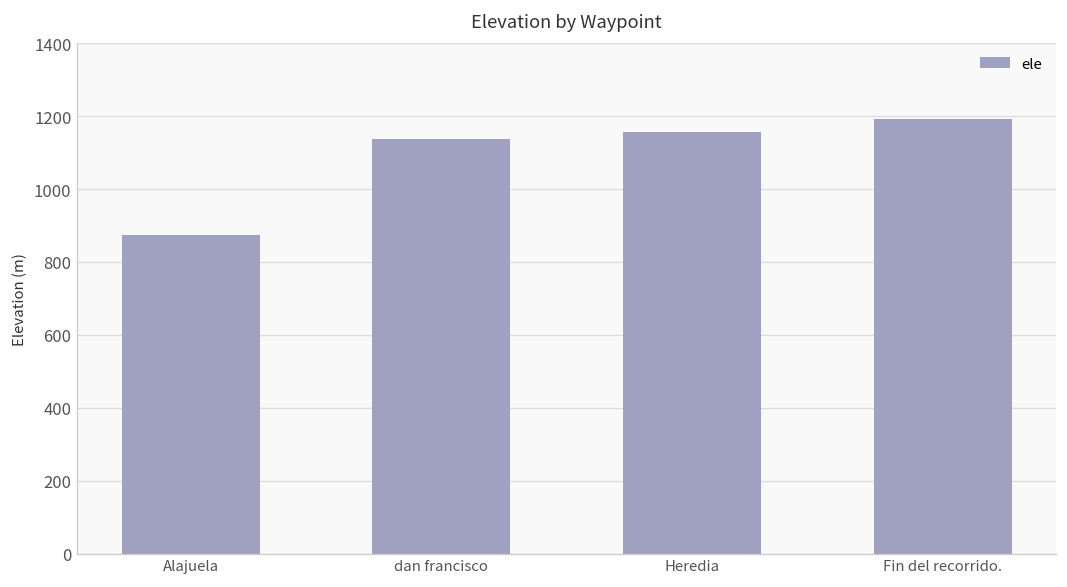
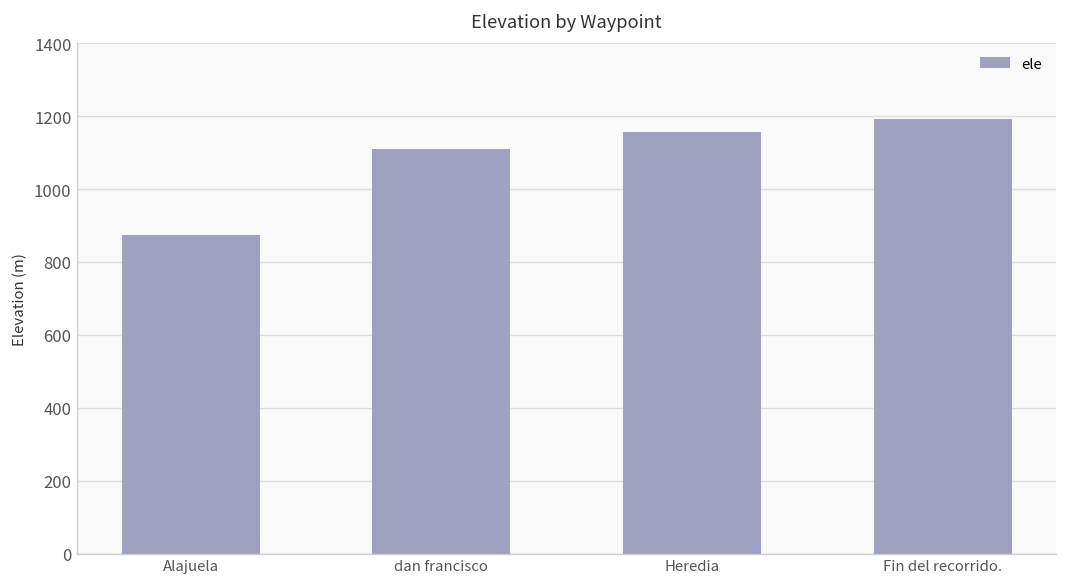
dan francisco: 1140 -> 1110
